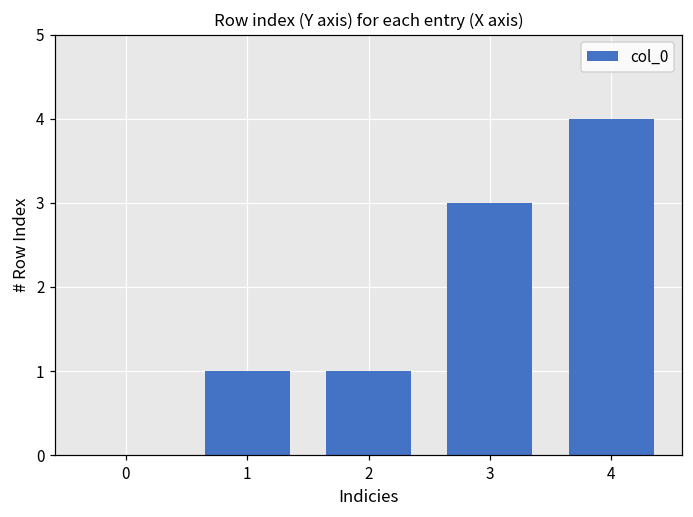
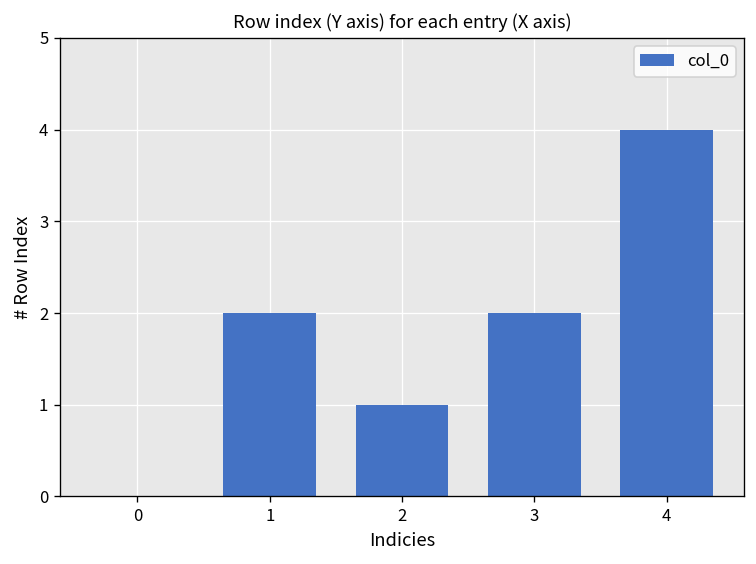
1: 1 -> 2
3: 3 -> 2
